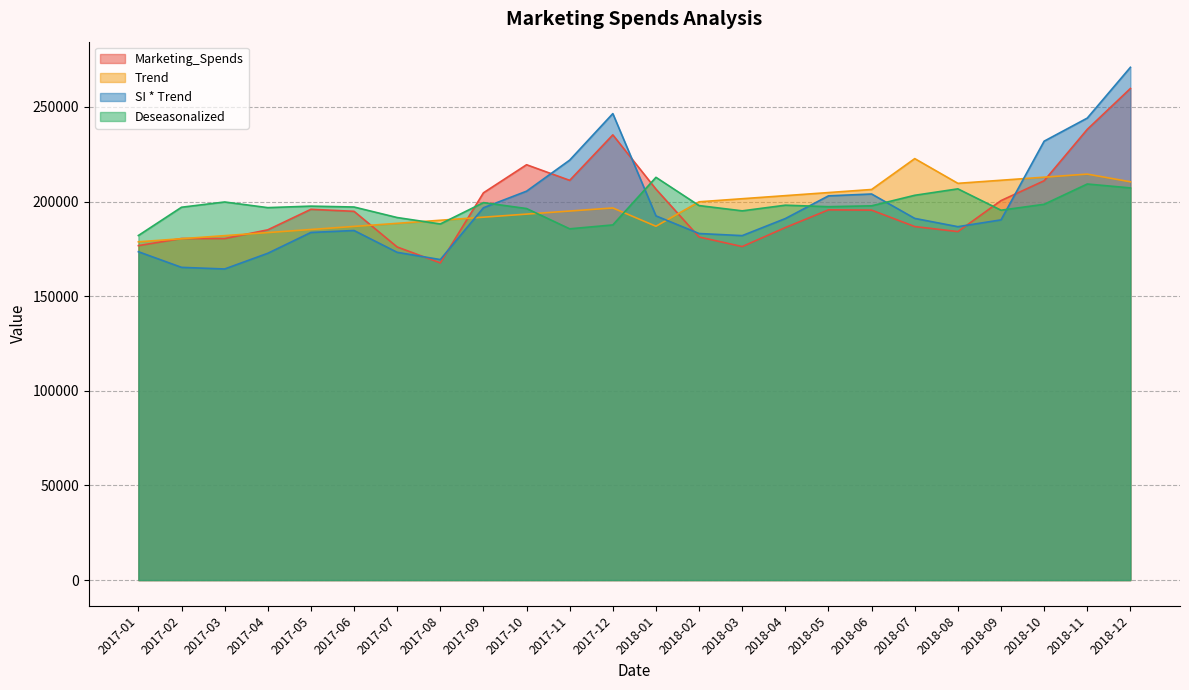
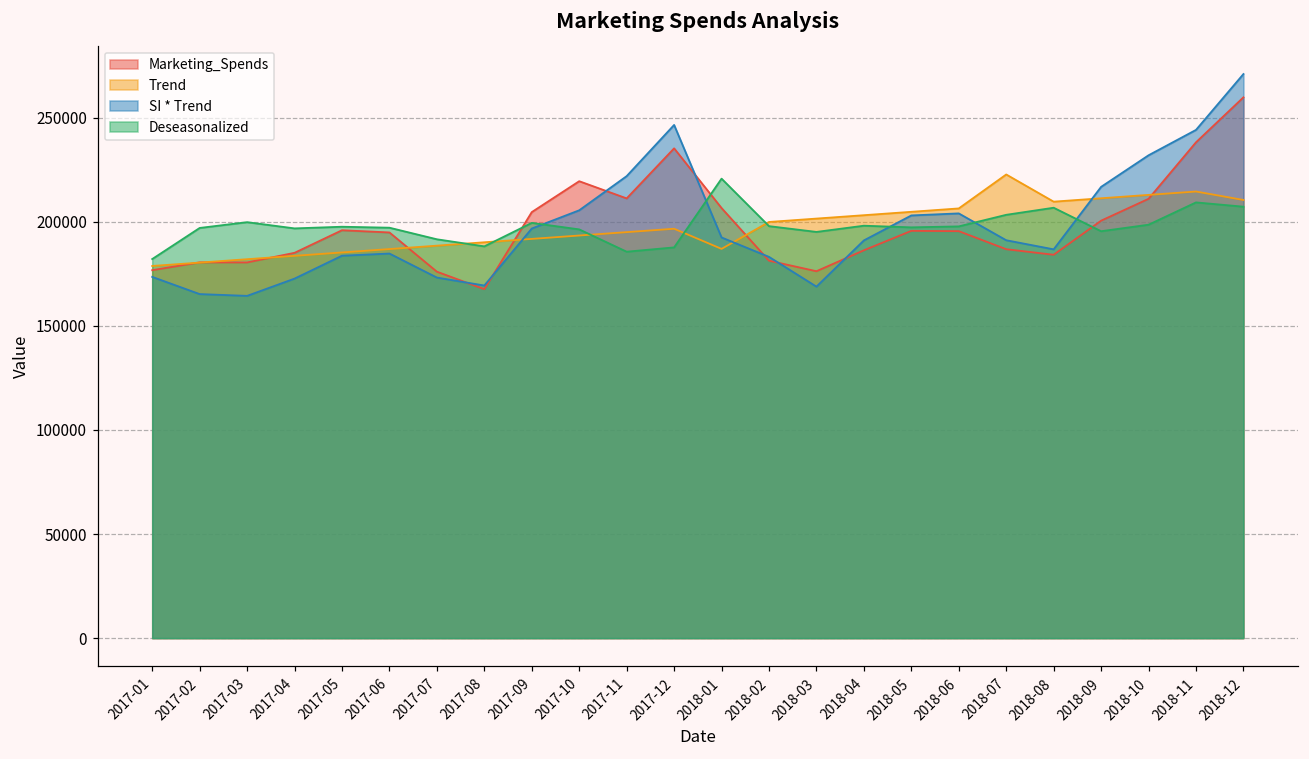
Deseasonalized, 2018-01: 213000 -> 221000
SI * Trend, 2018-03: 182000 -> 169000
SI * Trend, 2018-09: 190000 -> 217000
